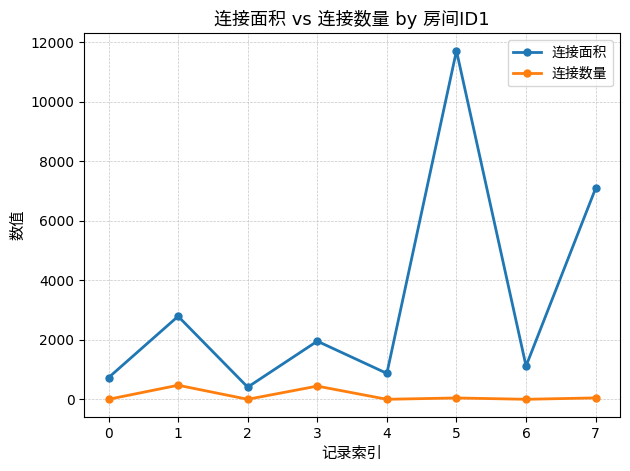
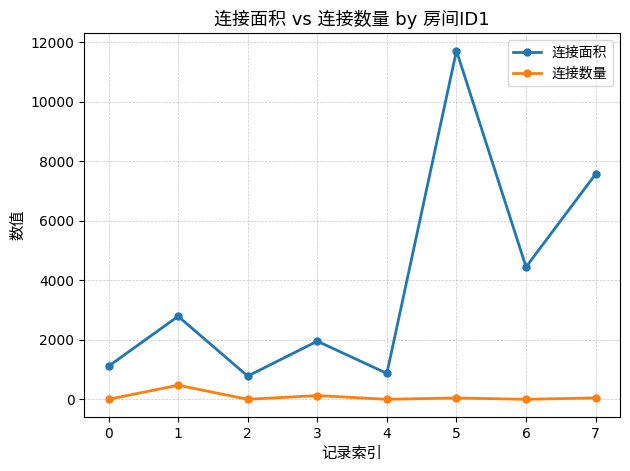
连接面积, 0: 700 -> 1100
连接面积, 2: 400 -> 800
连接数量, 3: 400 -> 100
连接面积, 6: 1100 -> 4400
连接面积, 7: 7100 -> 7600
